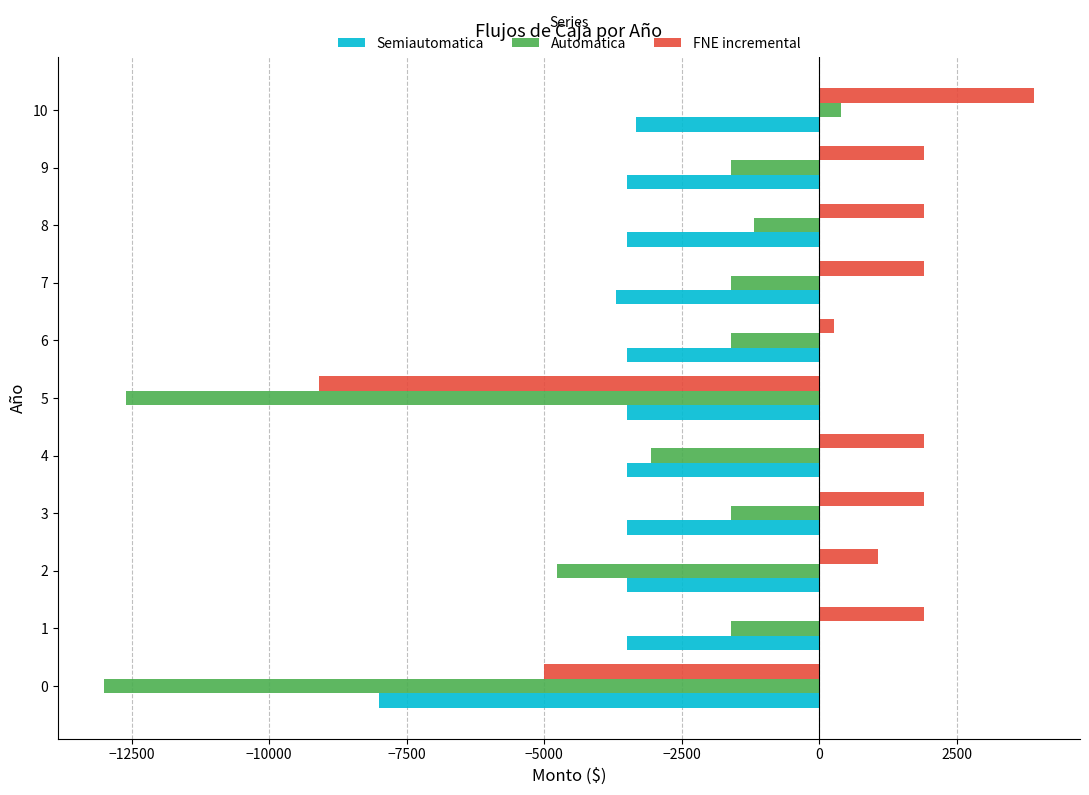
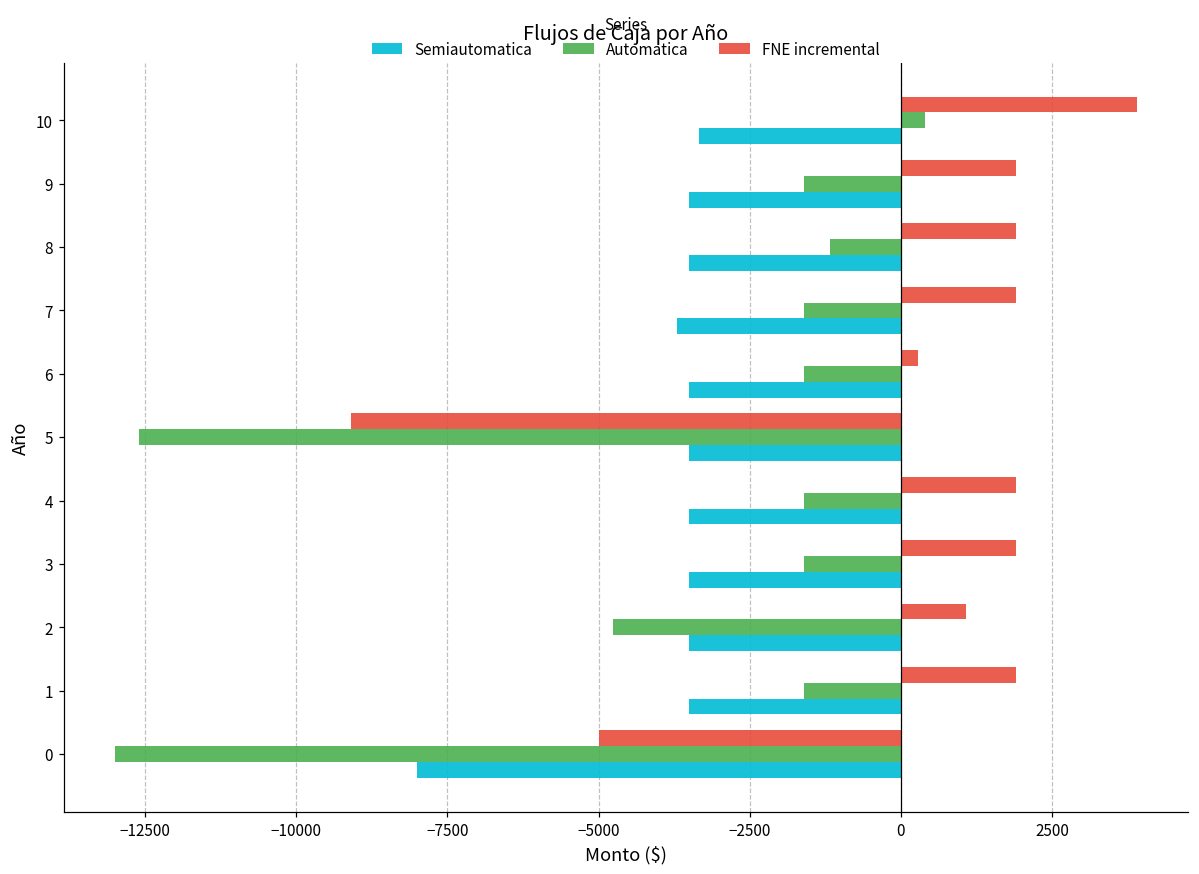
Automatica, 4: -3000 -> -1600
